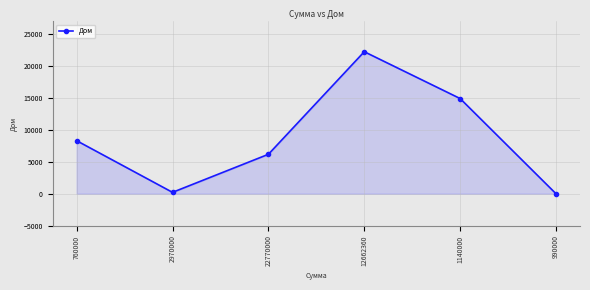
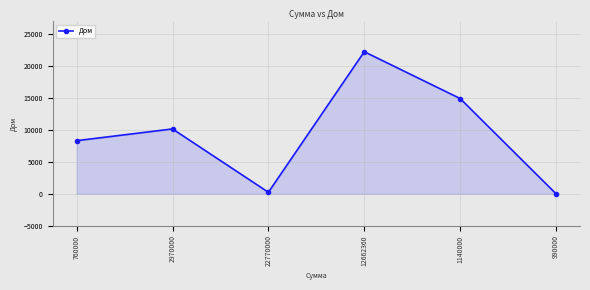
2970000: 0 -> 10000
22770000: 6000 -> 0
